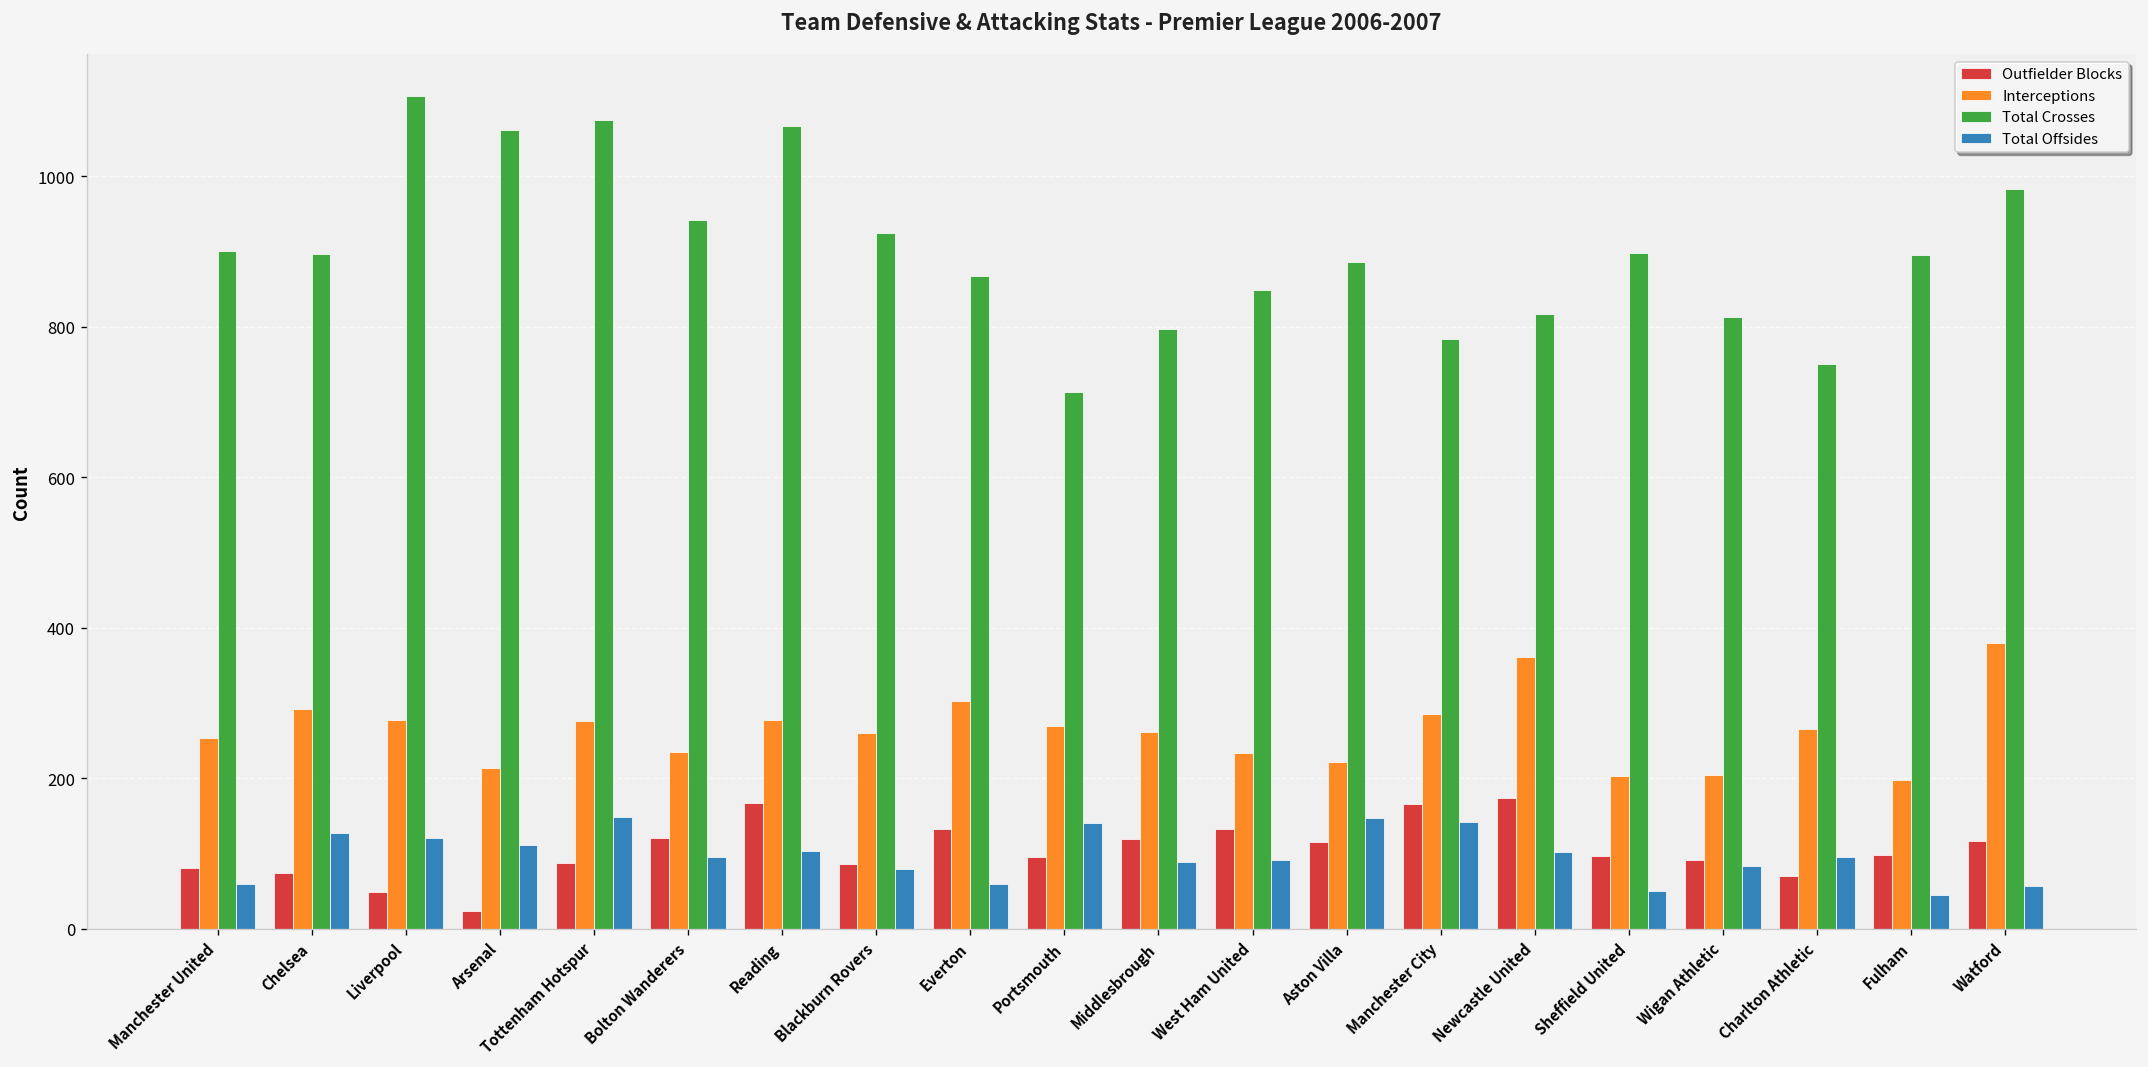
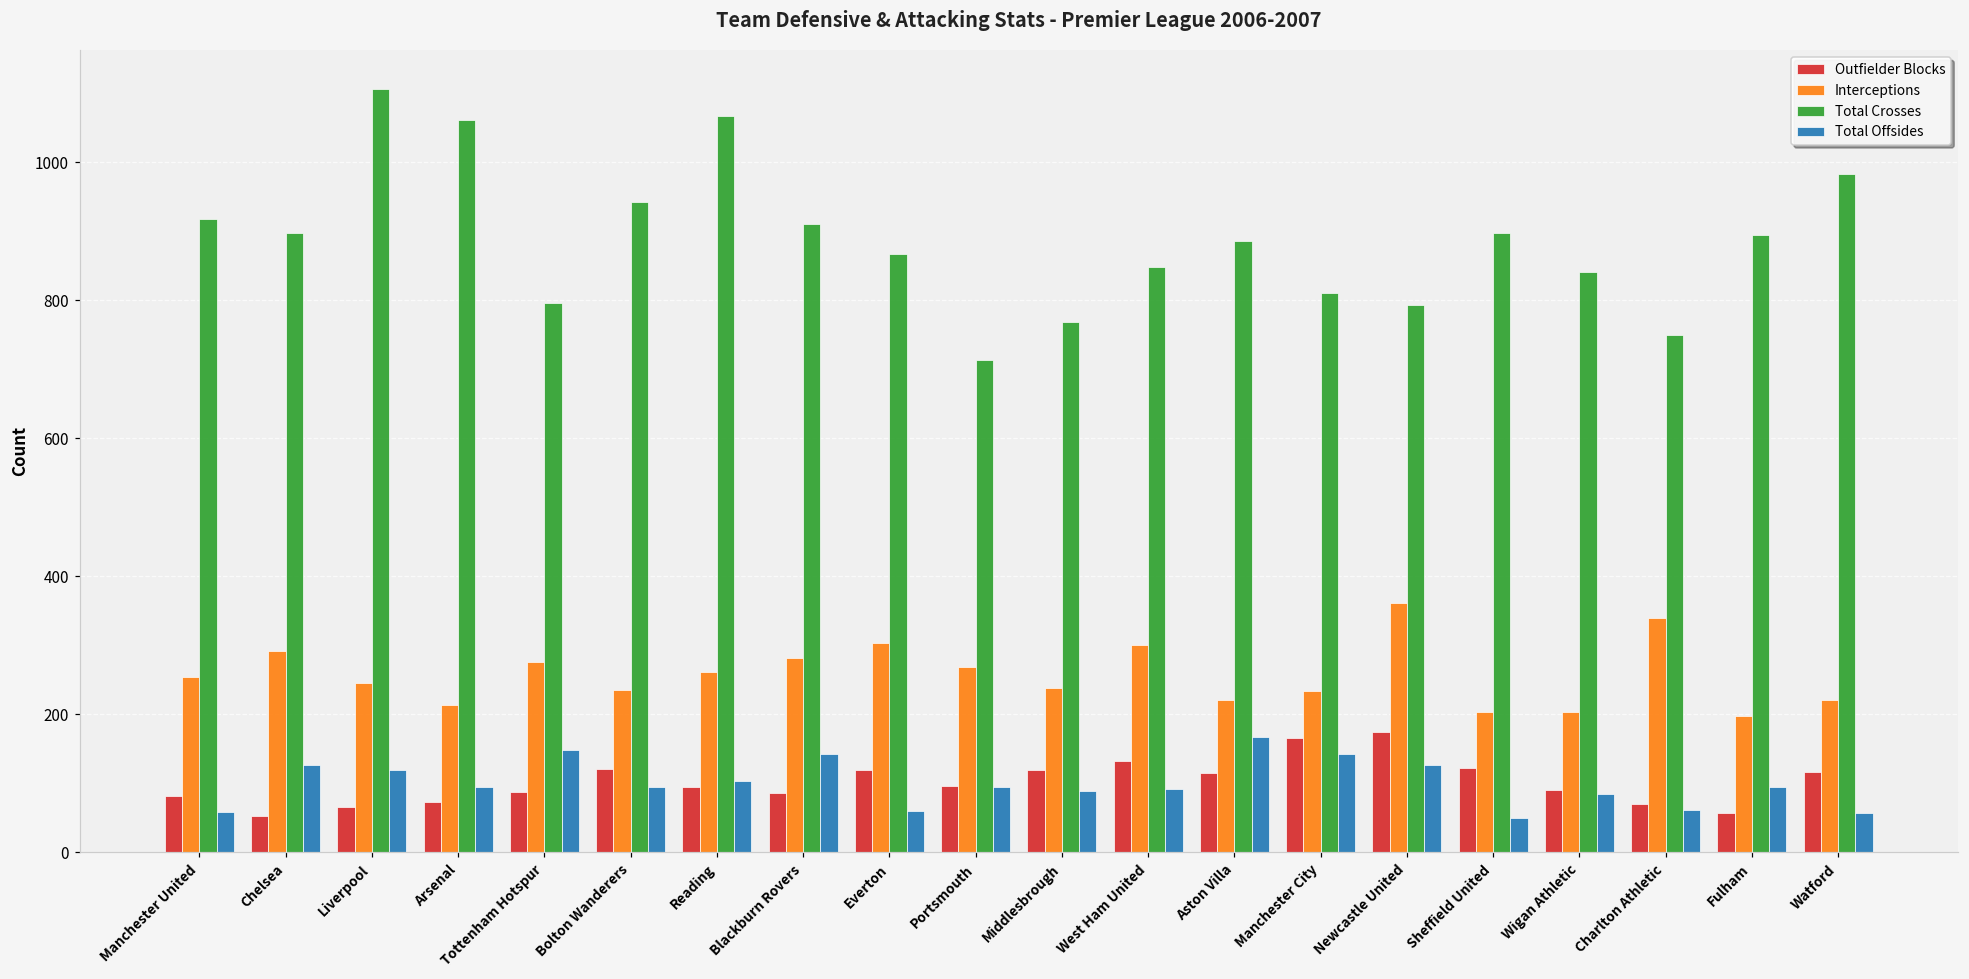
Total Crosses, Manchester United: 900 -> 920
Outfielder Blocks, Chelsea: 70 -> 50
Outfielder Blocks, Liverpool: 50 -> 70
Interceptions, Liverpool: 280 -> 250
Outfielder Blocks, Arsenal: 20 -> 70
Total Offsides, Arsenal: 110 -> 100
Total Crosses, Tottenham Hotspur: 1070 -> 800
Outfielder Blocks, Reading: 170 -> 100
Interceptions, Reading: 280 -> 260
Interceptions, Blackburn Rovers: 260 -> 280
Total Crosses, Blackburn Rovers: 930 -> 910
Total Offsides, Blackburn Rovers: 80 -> 140
Outfielder Blocks, Everton: 130 -> 120
Total Offsides, Portsmouth: 140 -> 90
Interceptions, Middlesbrough: 260 -> 240
Total Crosses, Middlesbrough: 800 -> 770
Interceptions, West Ham United: 230 -> 300
Total Offsides, Aston Villa: 150 -> 170
Interceptions, Manchester City: 290 -> 230
Total Crosses, Manchester City: 780 -> 810
Total Crosses, Newcastle United: 820 -> 790
Total Offsides, Newcastle United: 100 -> 130
Outfielder Blocks, Sheffield United: 100 -> 120
Total Crosses, Wigan Athletic: 810 -> 840
Interceptions, Charlton Athletic: 270 -> 340
Total Offsides, Charlton Athletic: 100 -> 60
Outfielder Blocks, Fulham: 100 -> 60
Total Offsides, Fulham: 50 -> 90
Interceptions, Watford: 380 -> 220
